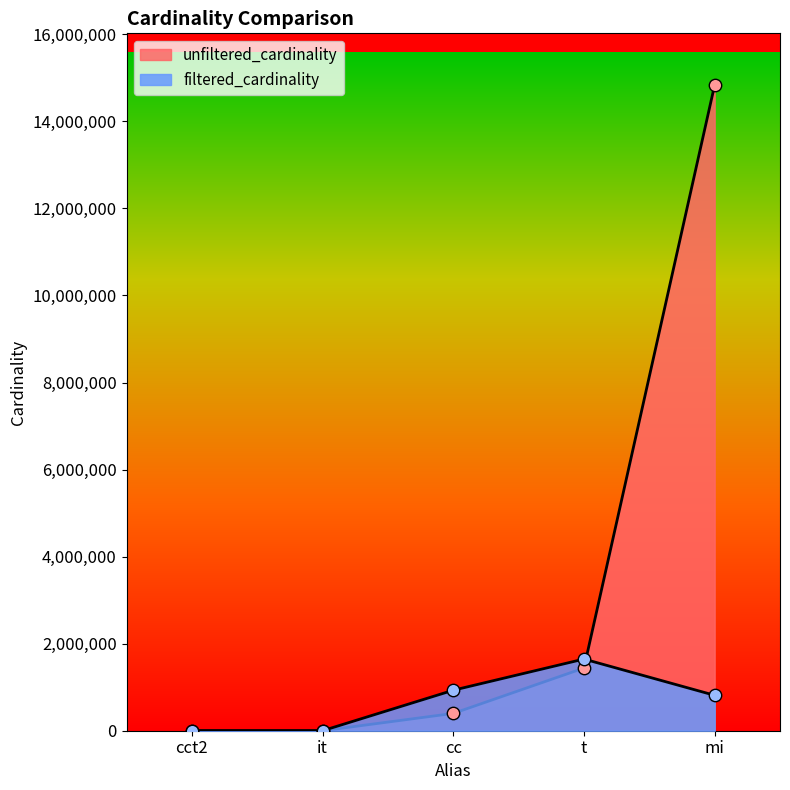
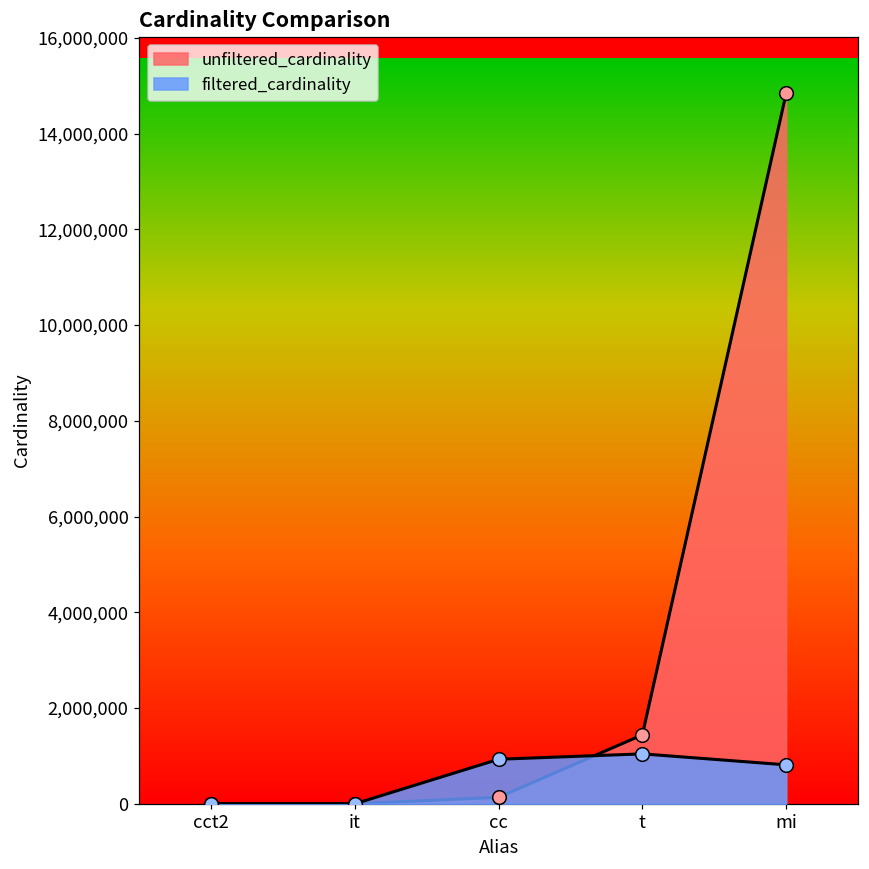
unfiltered_cardinality, cc: 400,000 -> 100,000
filtered_cardinality, t: 1,600,000 -> 1,000,000
